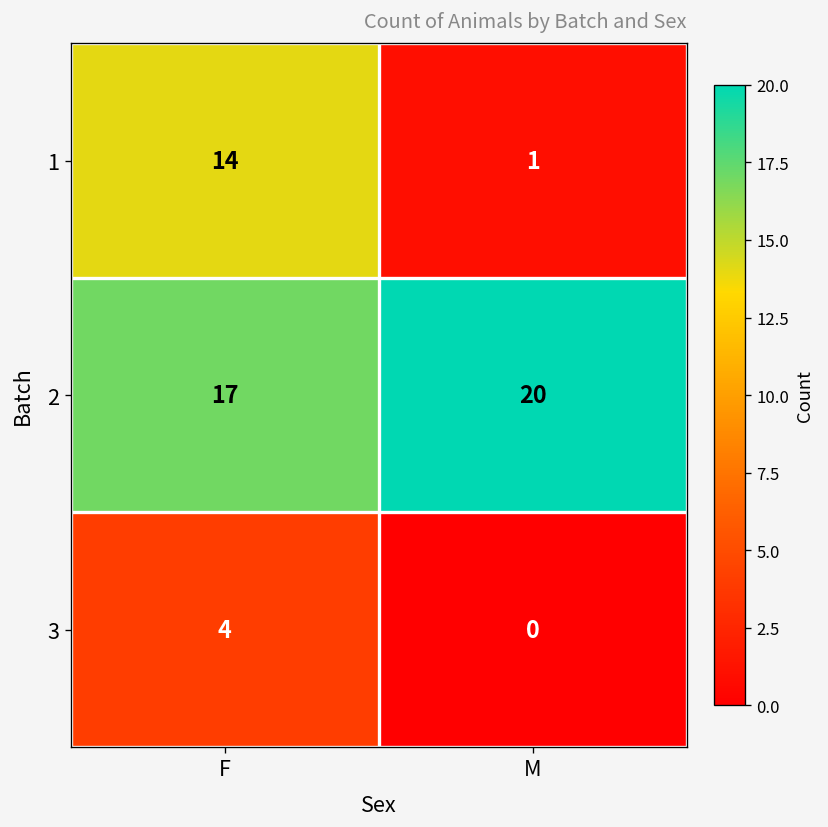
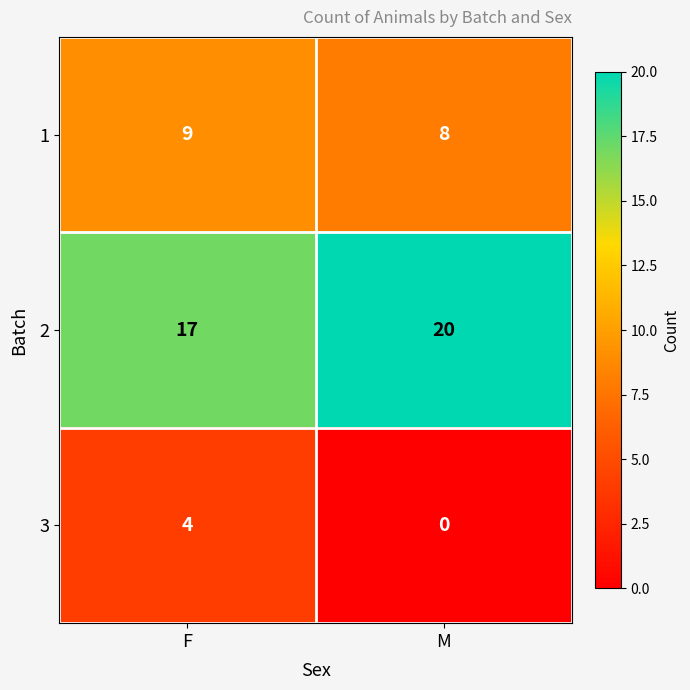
1, F: 14 -> 9
1, M: 1 -> 8
